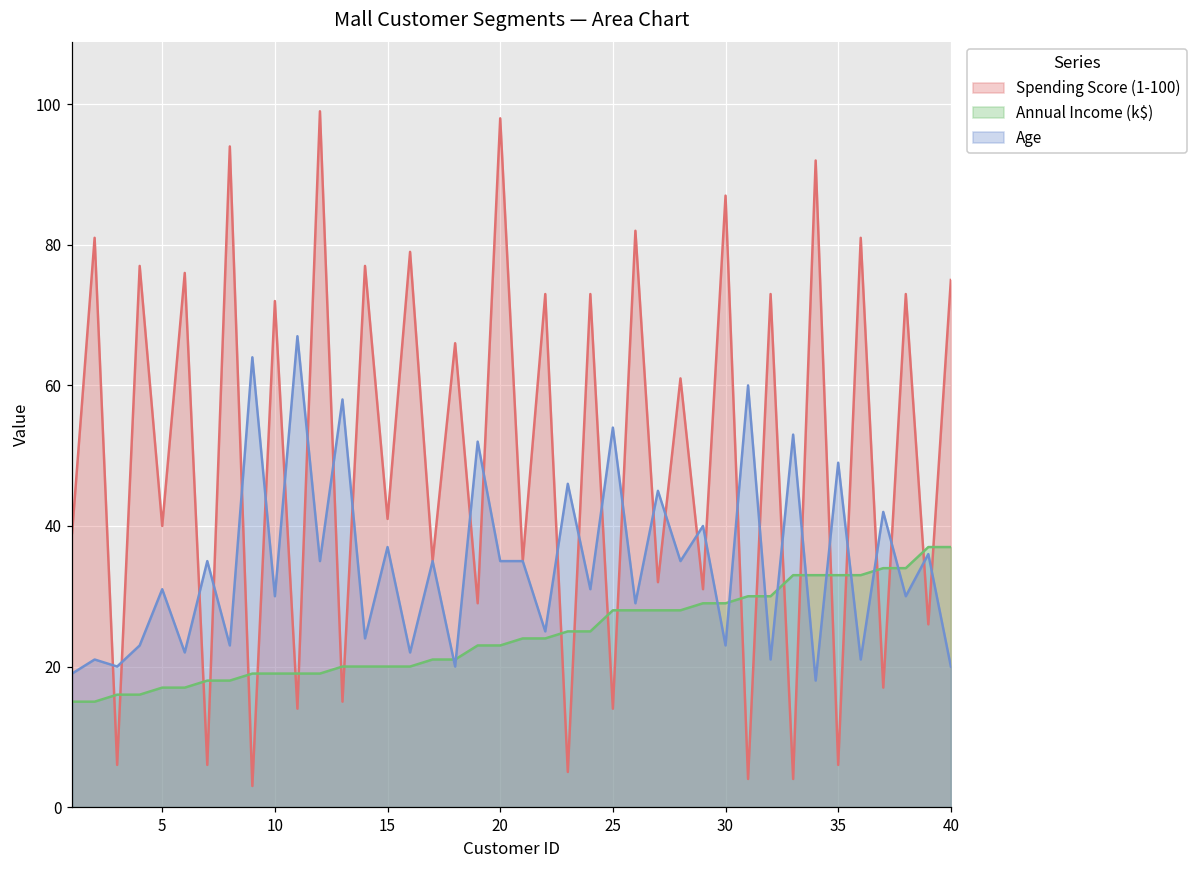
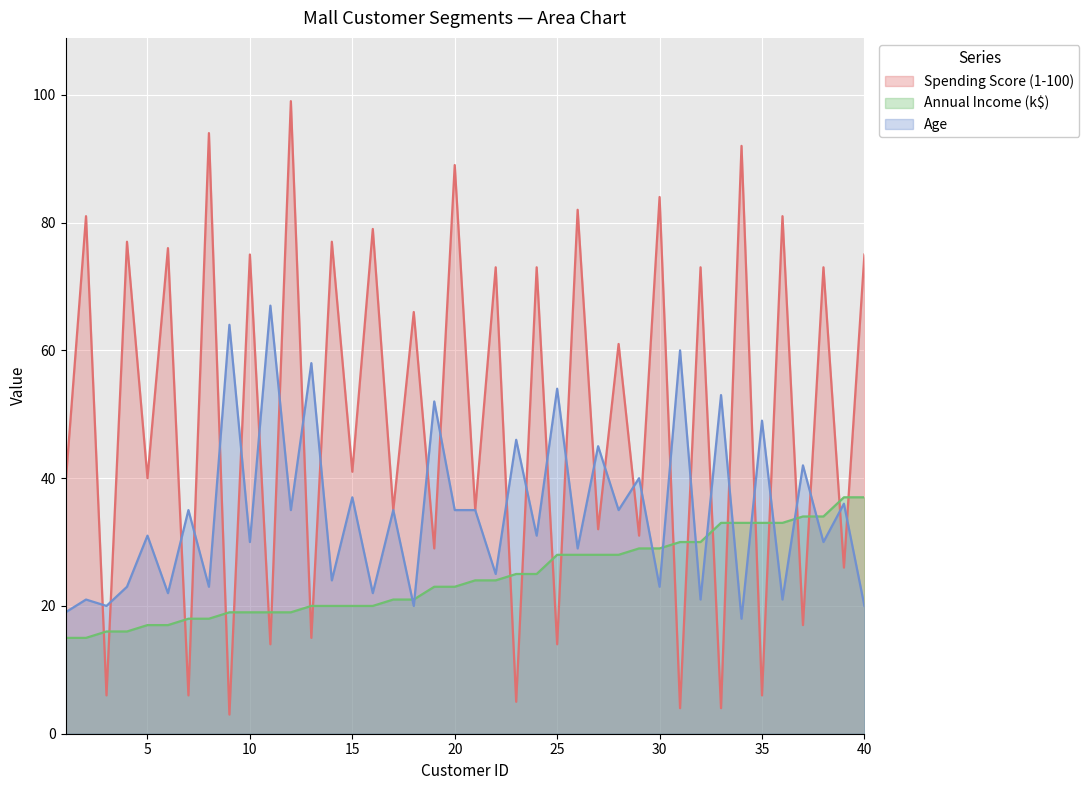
Spending Score (1-100), 10: 72 -> 75
Spending Score (1-100), 20: 98 -> 89
Spending Score (1-100), 30: 87 -> 84
